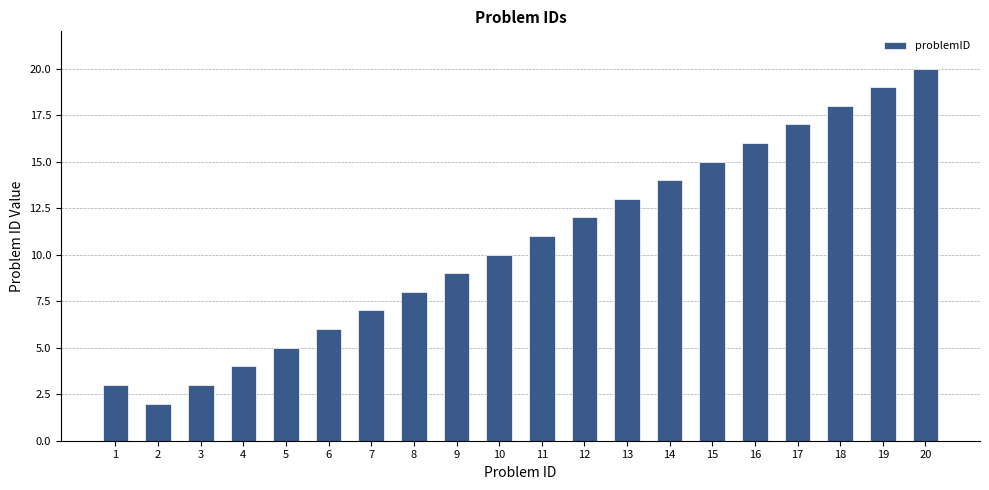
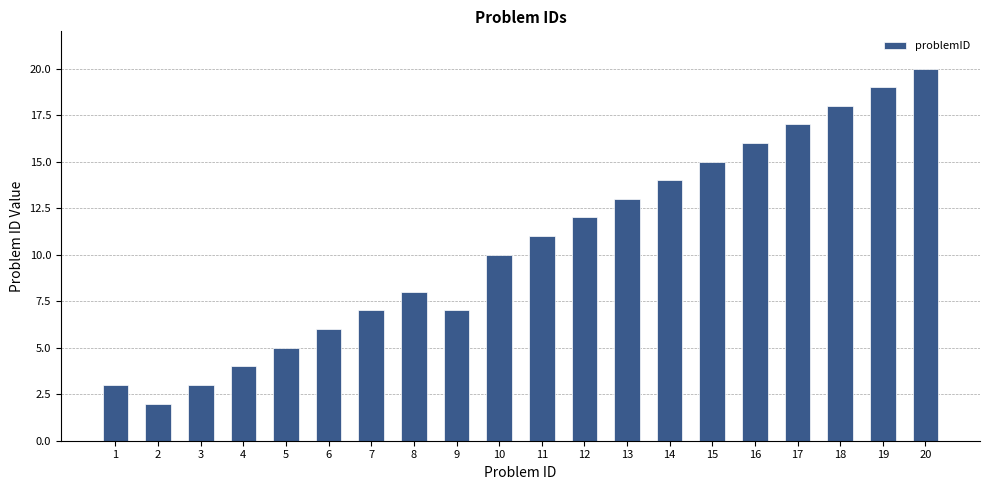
9: 9 -> 7
